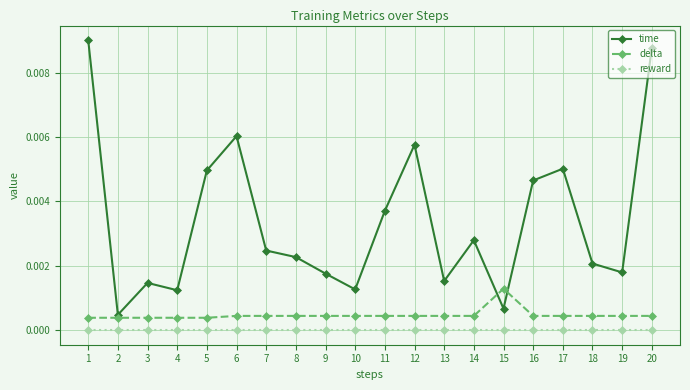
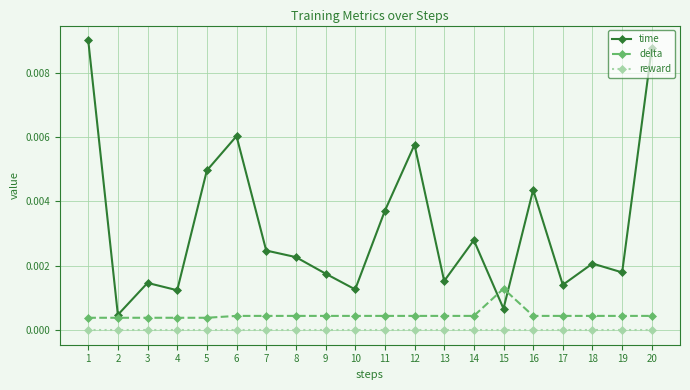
time, 16: 0.0047 -> 0.0044
time, 17: 0.0050 -> 0.0014
